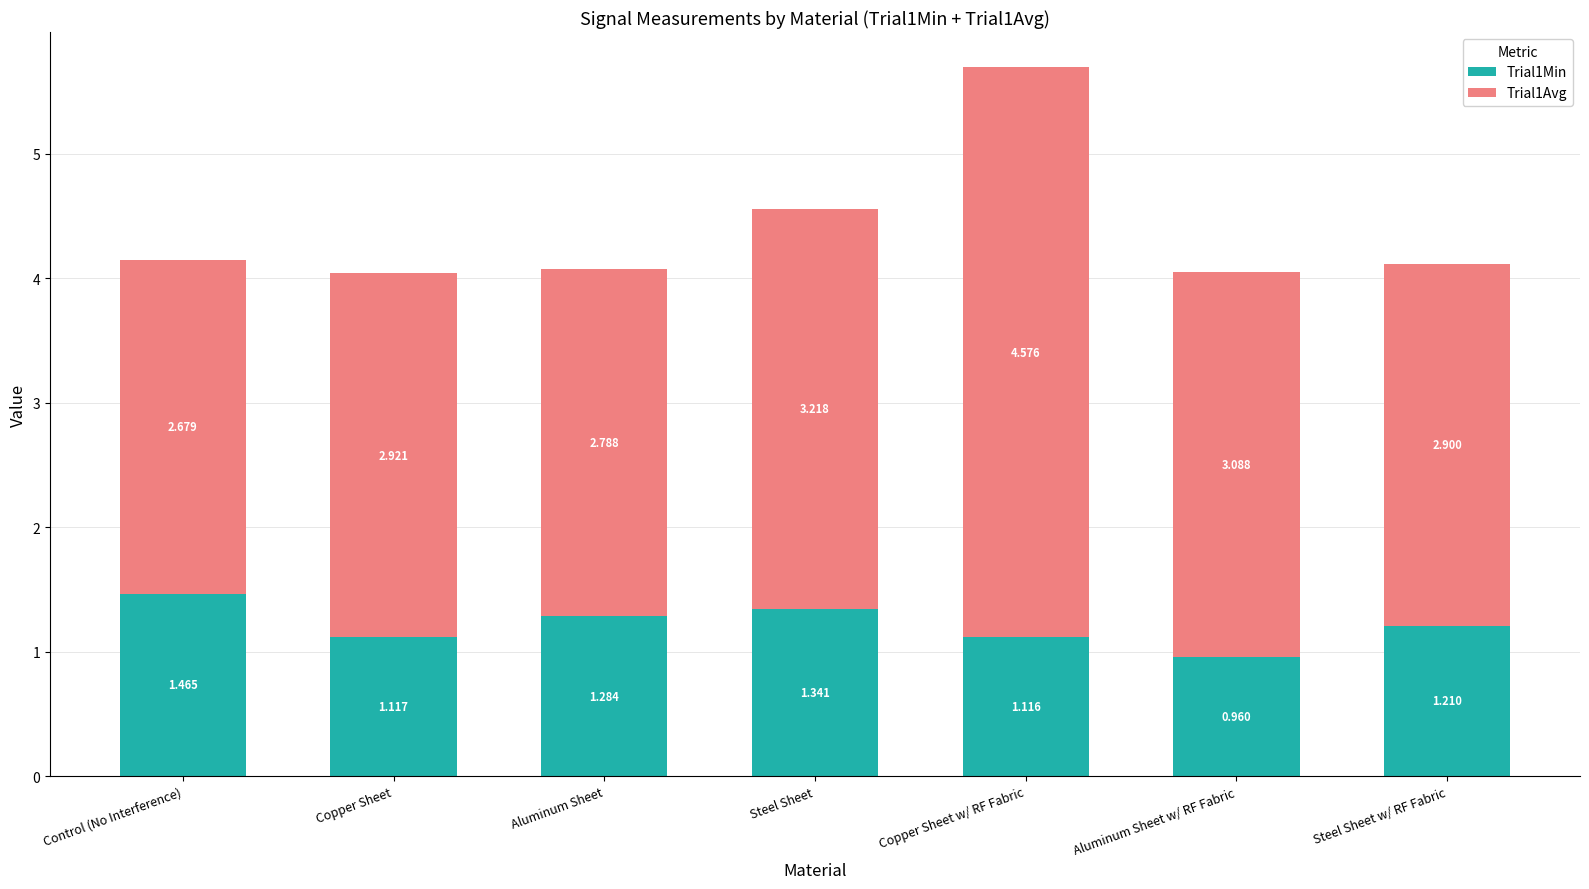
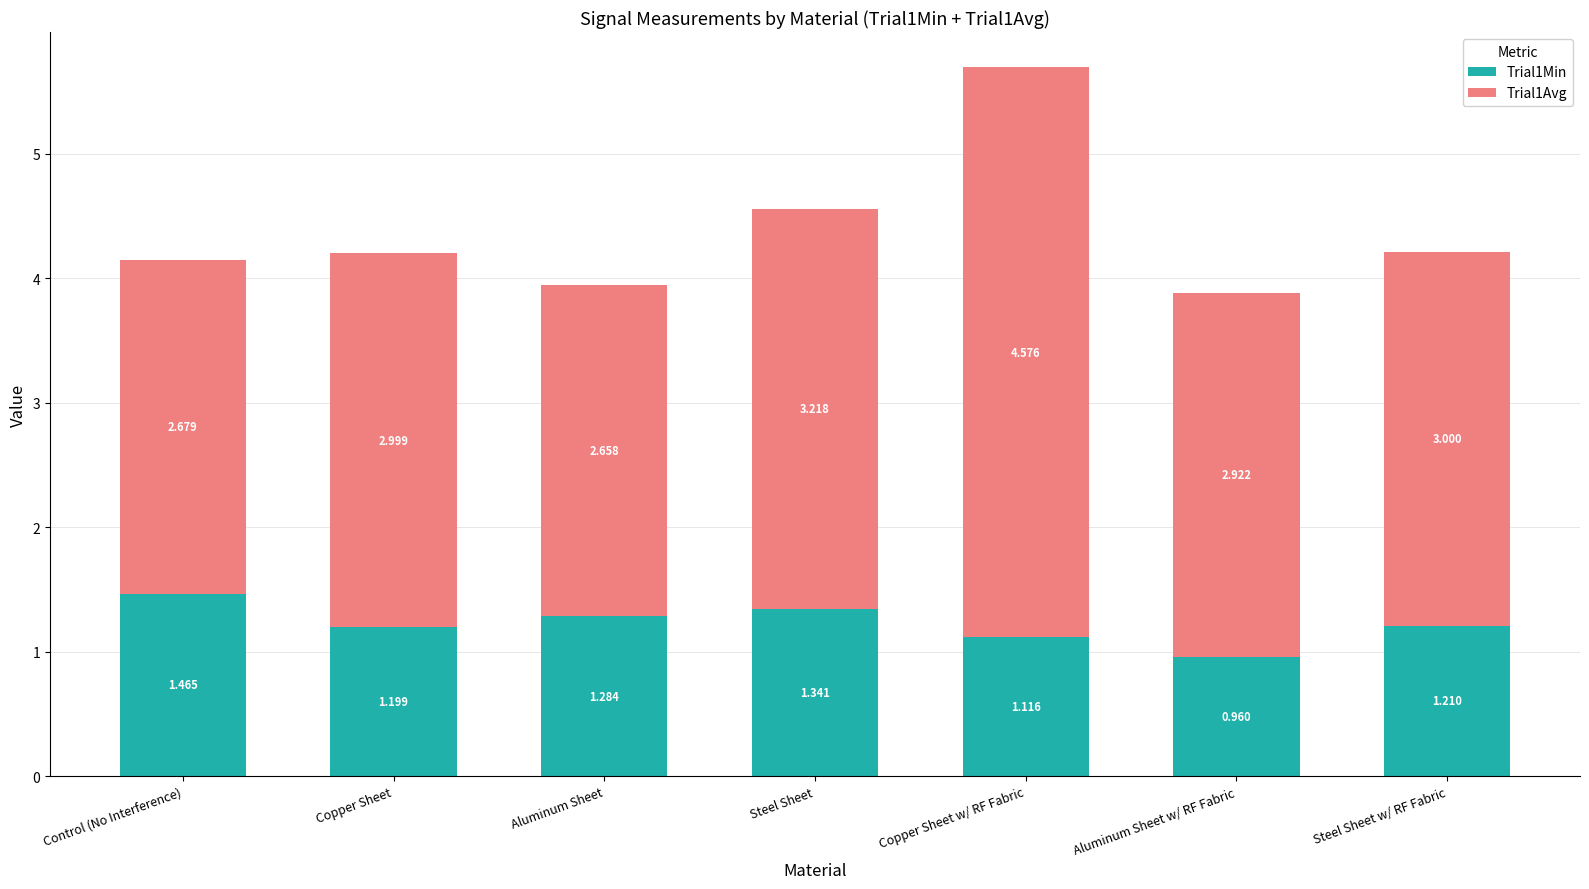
Trial1Min, Copper Sheet: 1.117 -> 1.199
Trial1Avg, Copper Sheet: 2.921 -> 2.999
Trial1Avg, Aluminum Sheet: 2.788 -> 2.658
Trial1Avg, Aluminum Sheet w/ RF Fabric: 3.088 -> 2.922
Trial1Avg, Steel Sheet w/ RF Fabric: 2.900 -> 3.000
